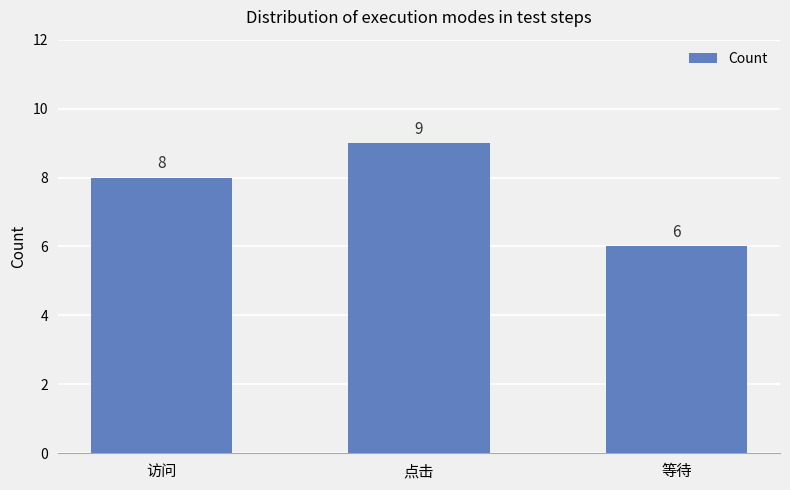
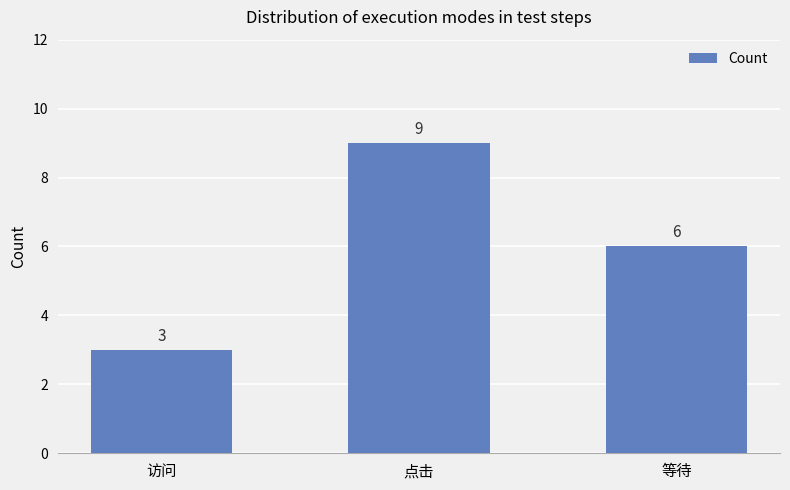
访问: 8 -> 3
